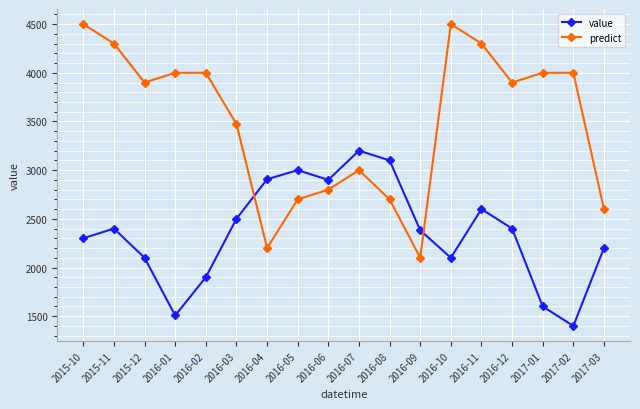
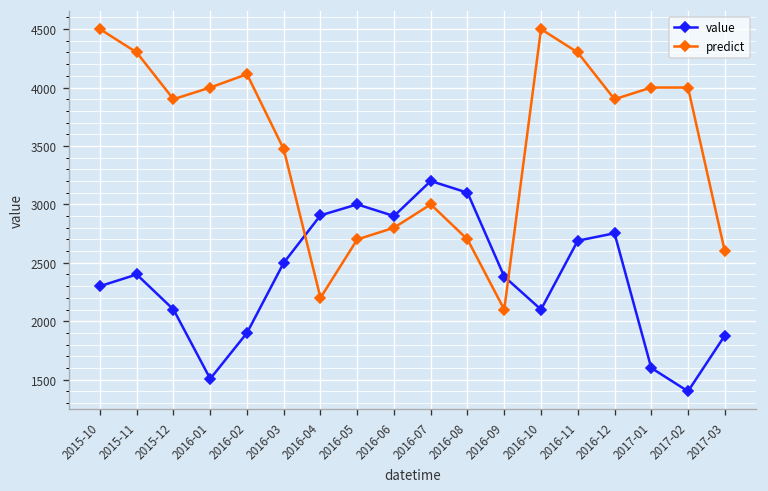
predict, 2016-02: 4000 -> 4100
value, 2016-11: 2600 -> 2700
value, 2016-12: 2400 -> 2800
value, 2017-03: 2200 -> 1900
